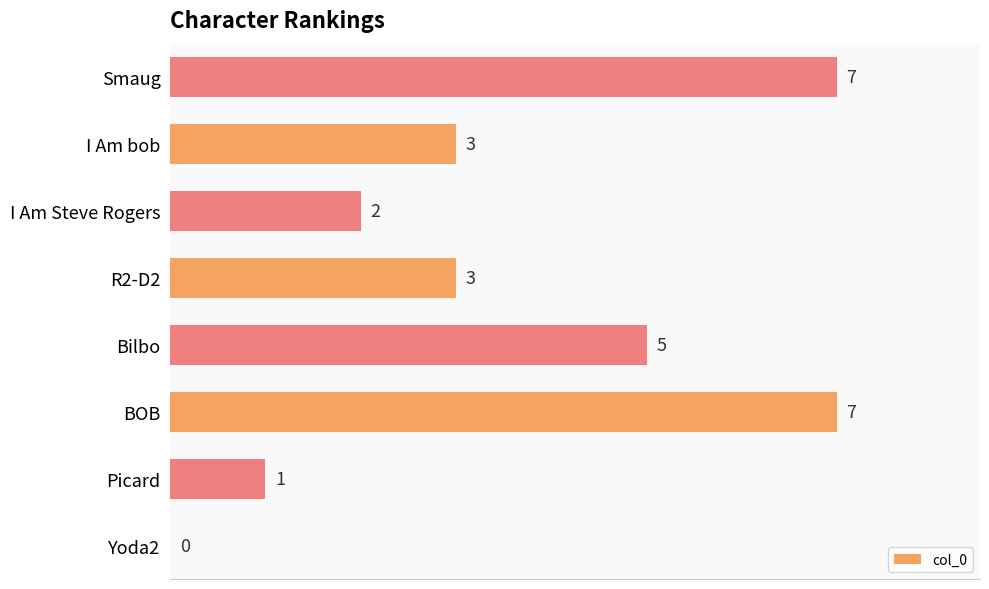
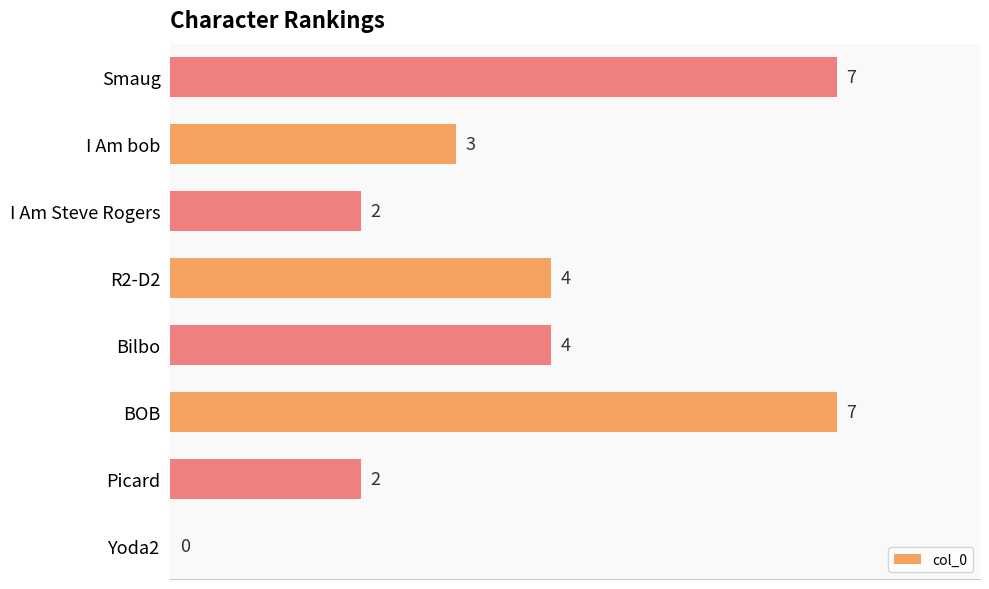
R2-D2: 3 -> 4
Bilbo: 5 -> 4
Picard: 1 -> 2
